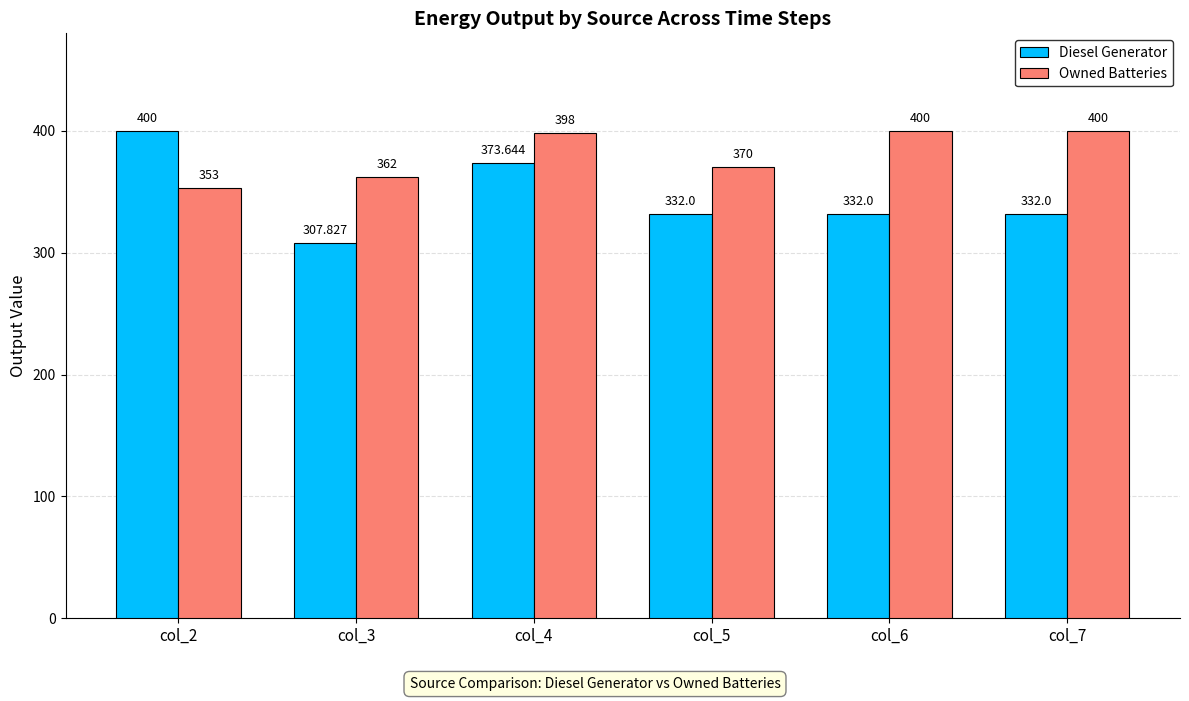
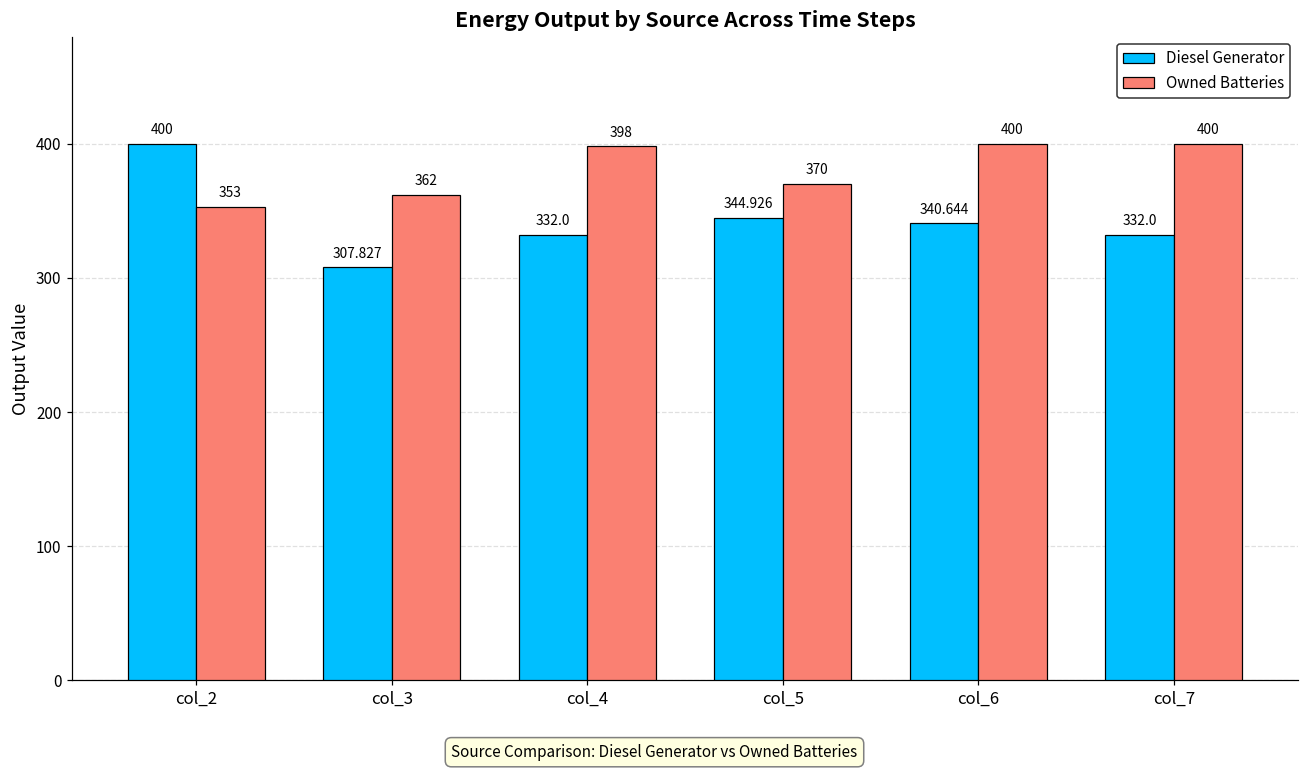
Diesel Generator, col_4: 373.644 -> 332.0
Diesel Generator, col_5: 332.0 -> 344.926
Diesel Generator, col_6: 332.0 -> 340.644
